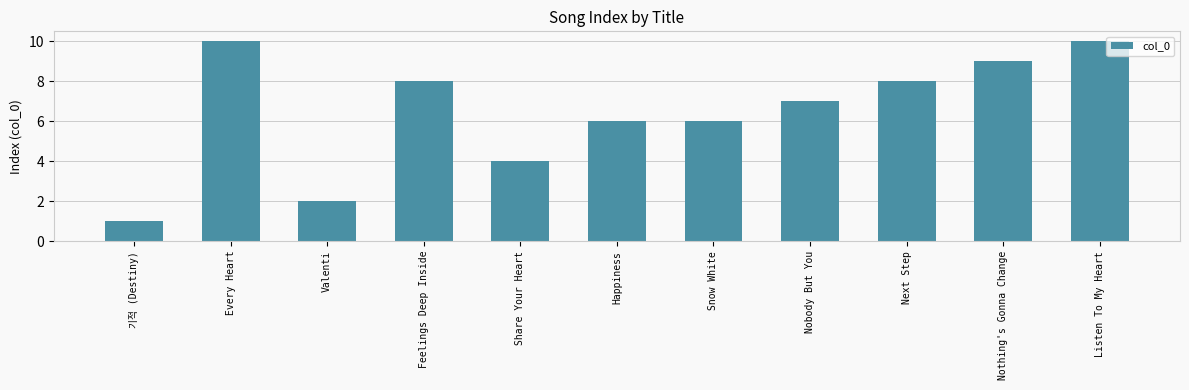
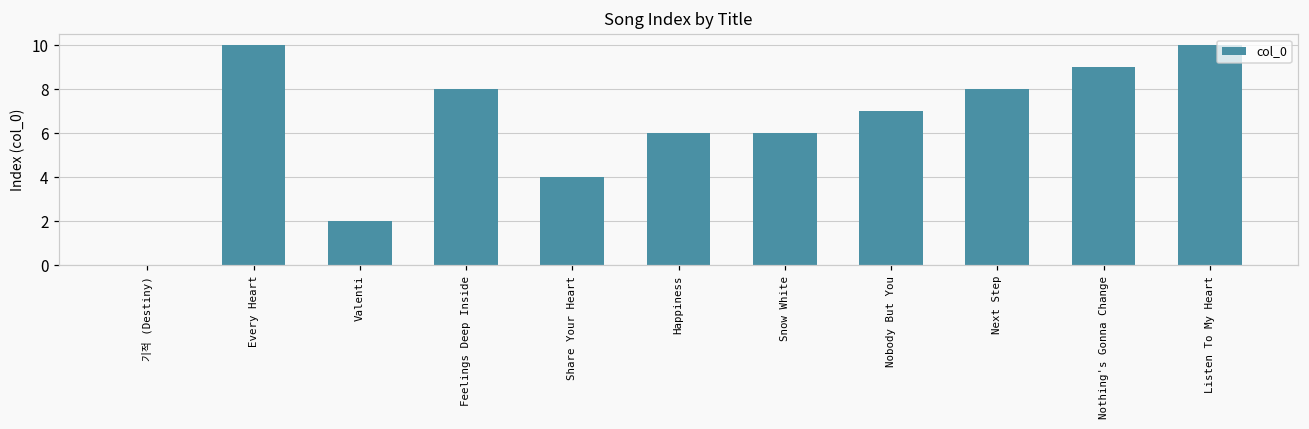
기적 (Destiny): 1 -> 0
